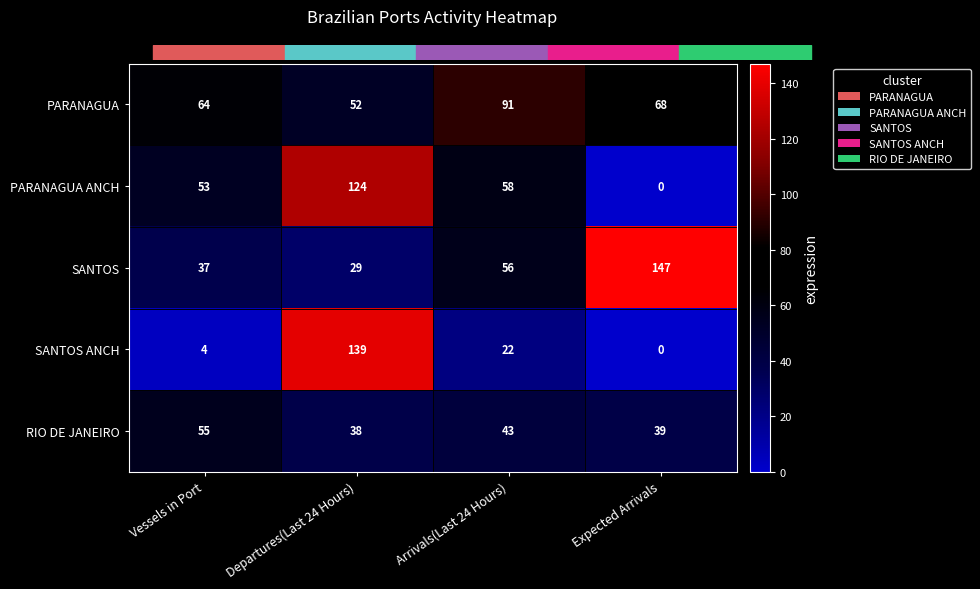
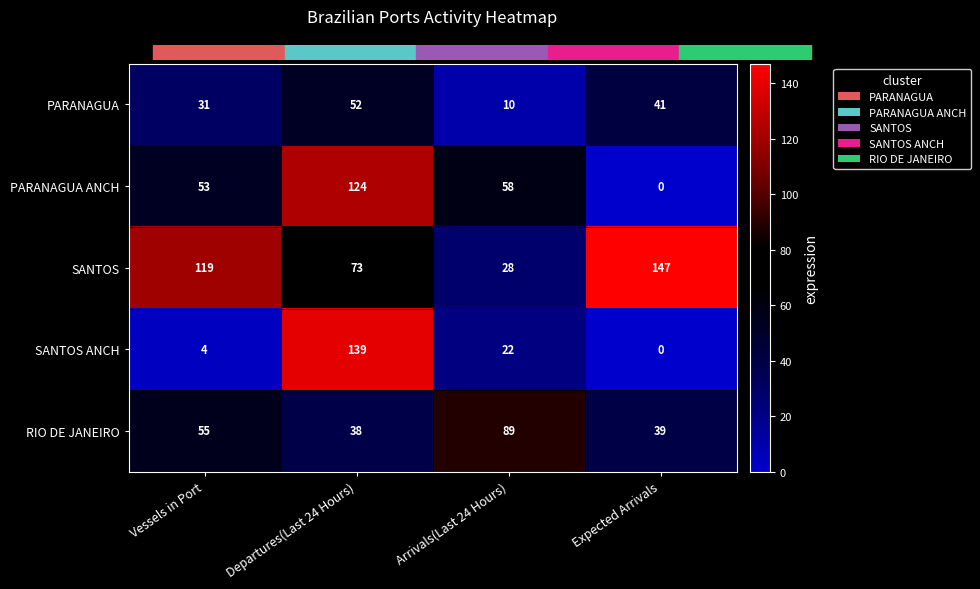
PARANAGUA, Vessels in Port: 64 -> 31
PARANAGUA, Arrivals(Last 24 Hours): 91 -> 10
PARANAGUA, Expected Arrivals: 68 -> 41
SANTOS, Vessels in Port: 37 -> 119
SANTOS, Departures(Last 24 Hours): 29 -> 73
SANTOS, Arrivals(Last 24 Hours): 56 -> 28
RIO DE JANEIRO, Arrivals(Last 24 Hours): 43 -> 89
